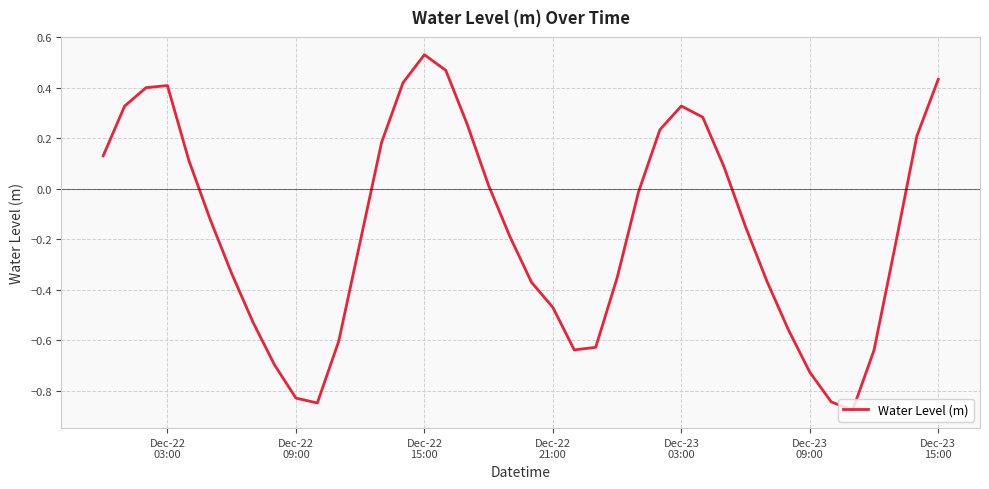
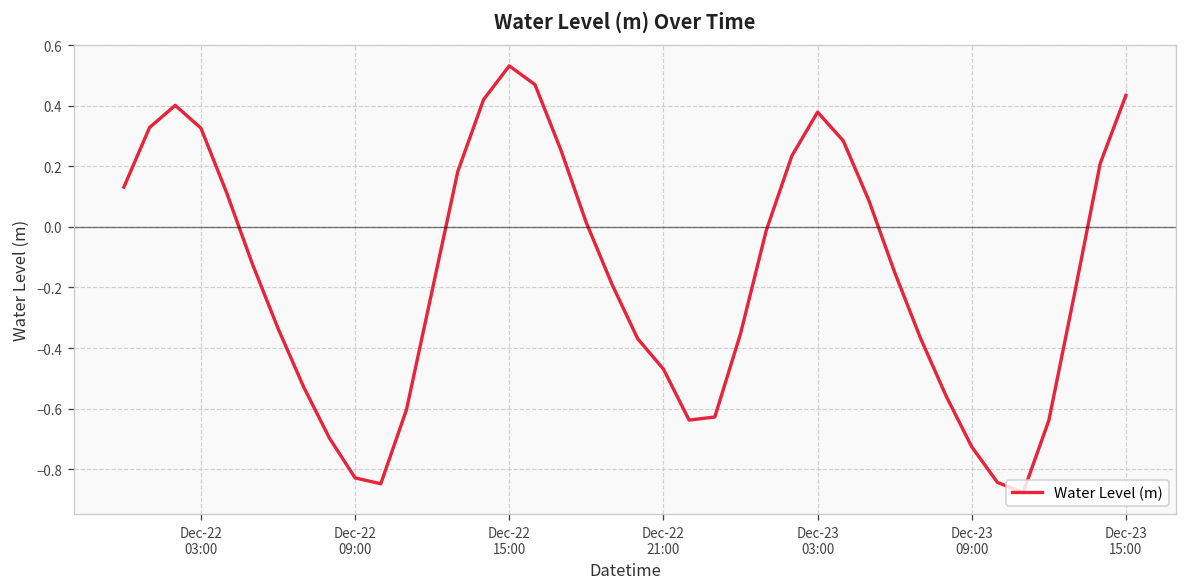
Dec-22 03:00: 0.41 -> 0.33
Dec-23 03:00: 0.33 -> 0.38
